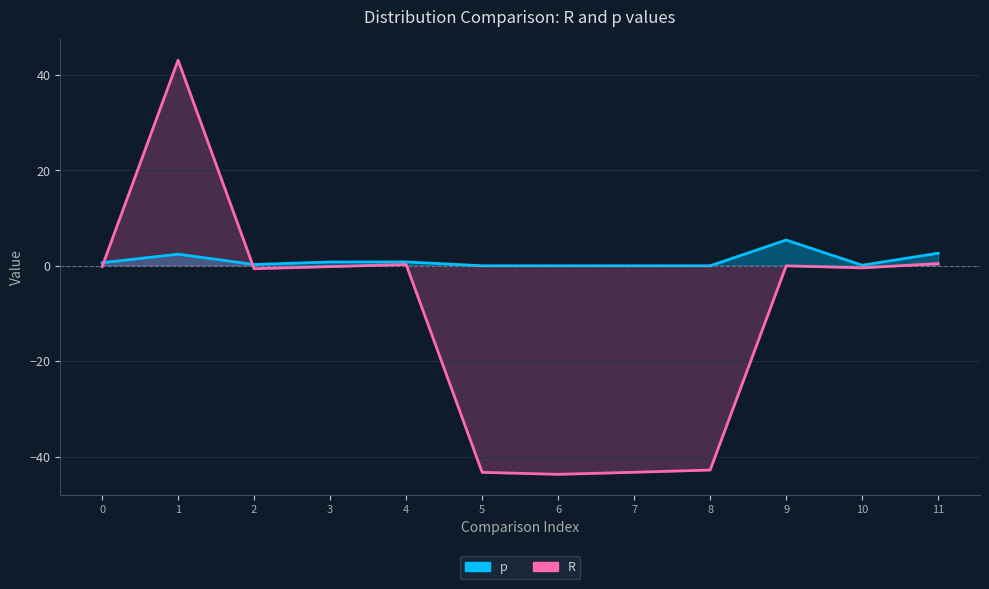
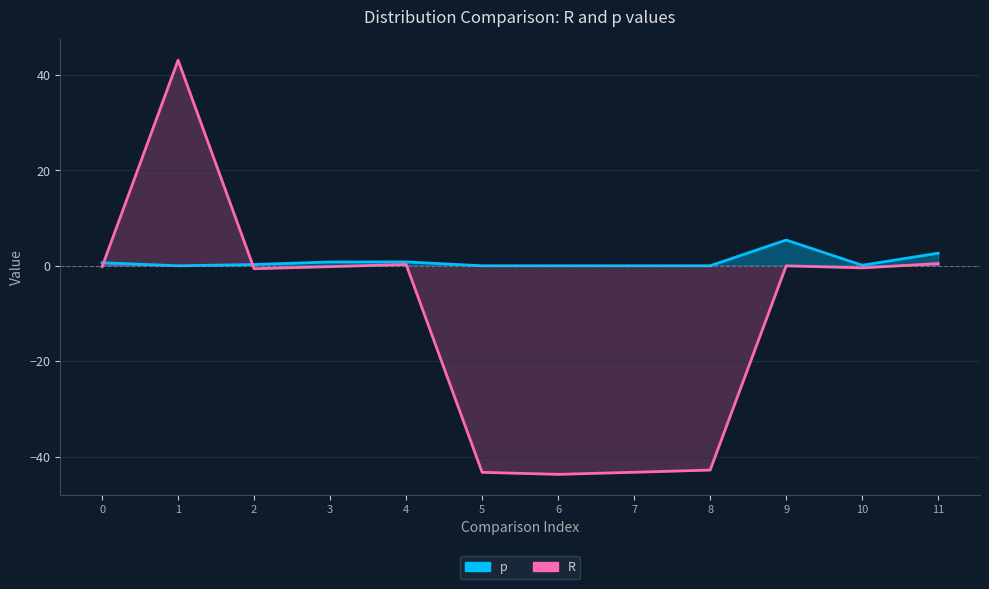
p, 1: 2 -> 0
